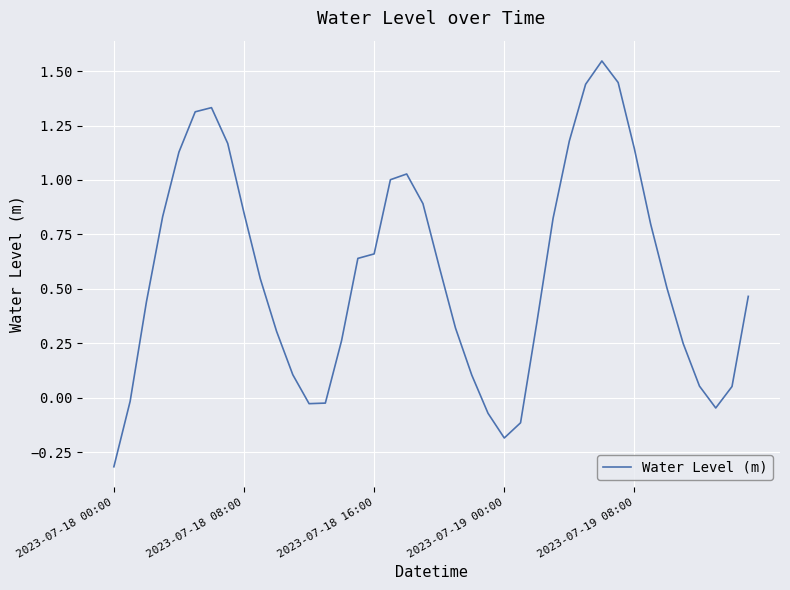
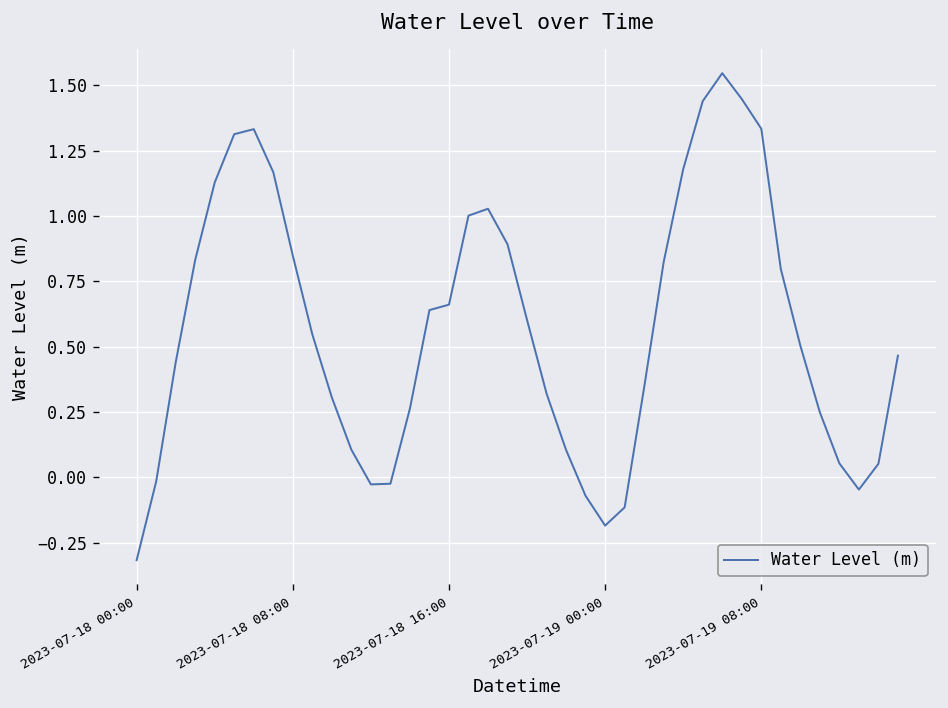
2023-07-19 08:00: 1.14 -> 1.33
